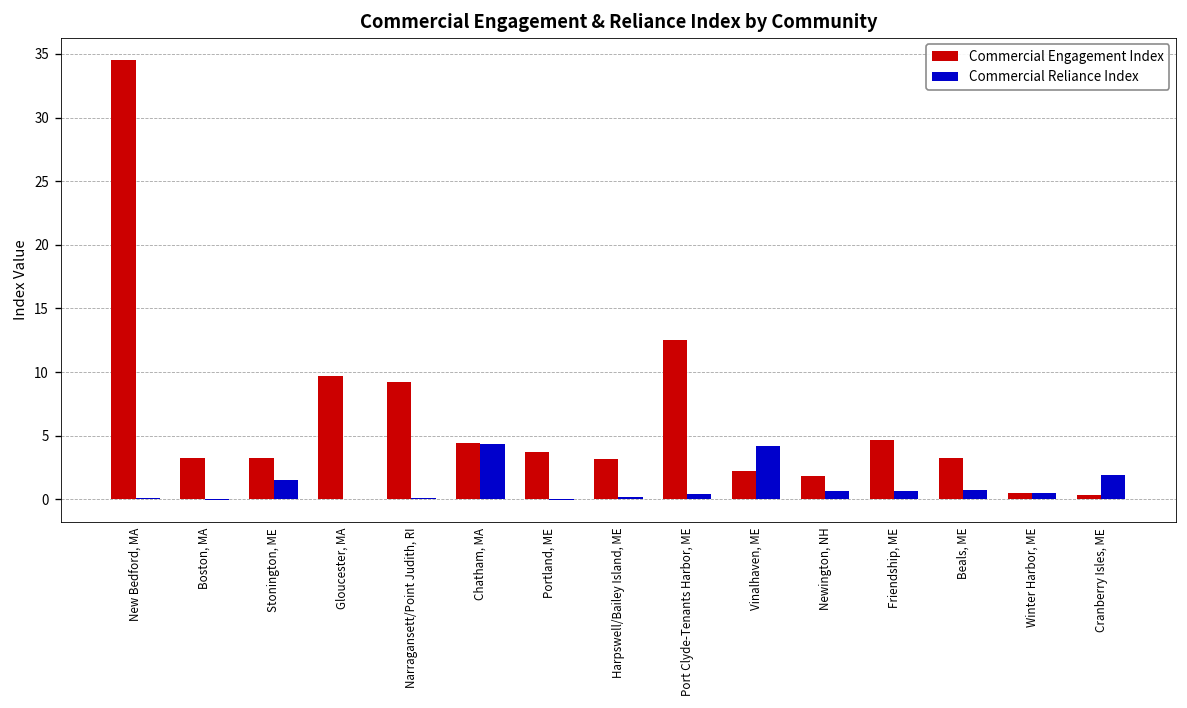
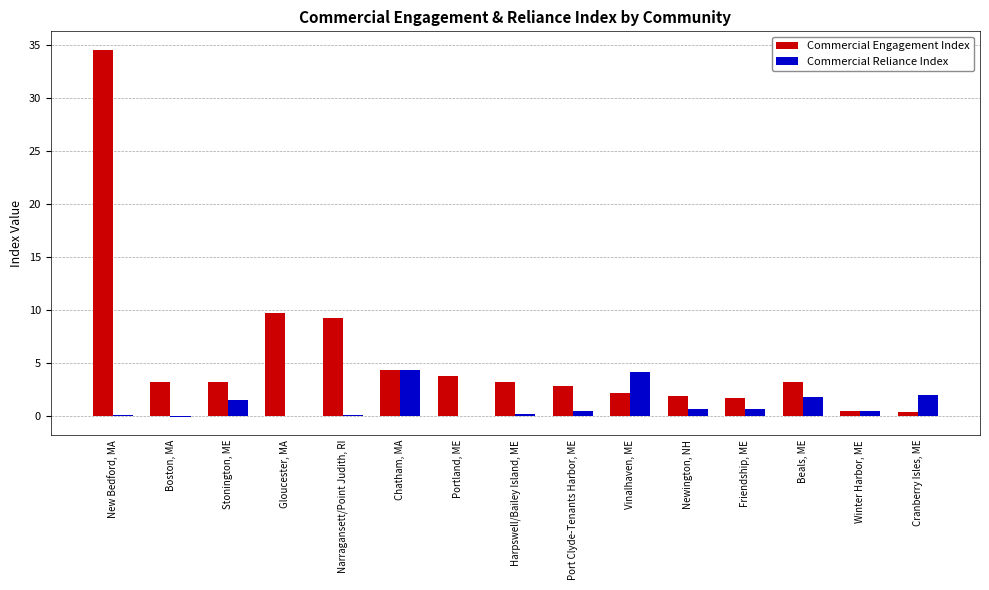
Commercial Engagement Index, Port Clyde-Tenants Harbor, ME: 12.5 -> 2.9
Commercial Engagement Index, Friendship, ME: 4.7 -> 1.7
Commercial Reliance Index, Beals, ME: 0.7 -> 1.8
